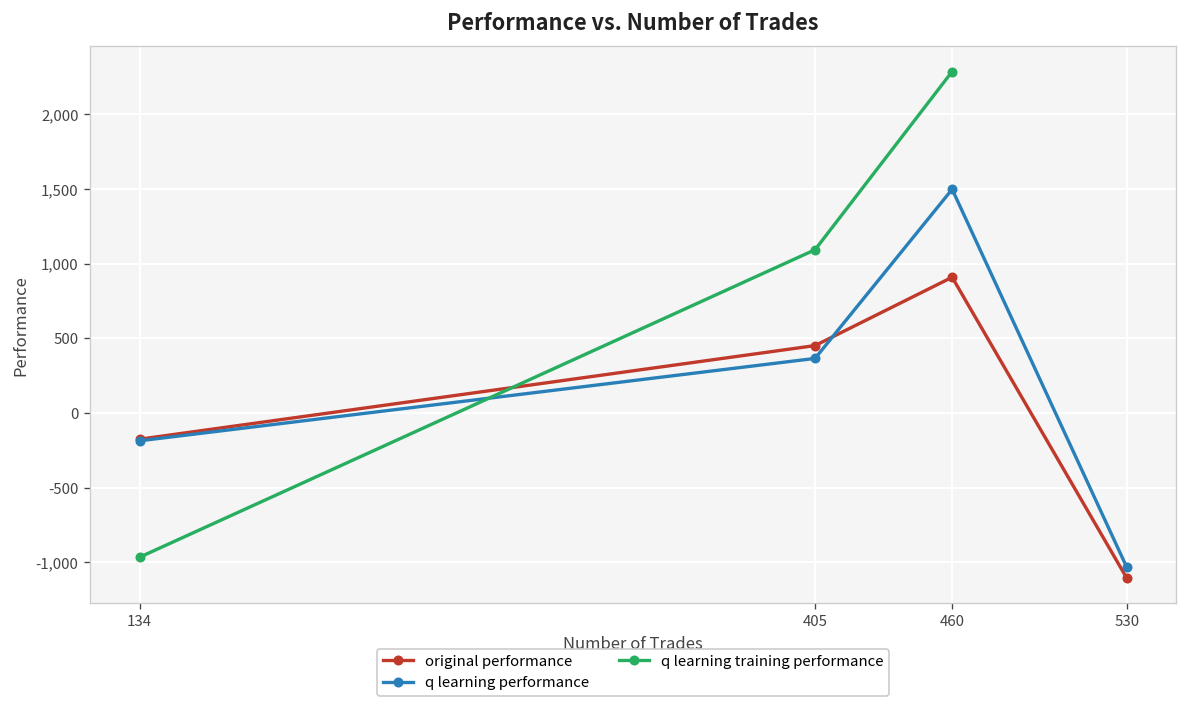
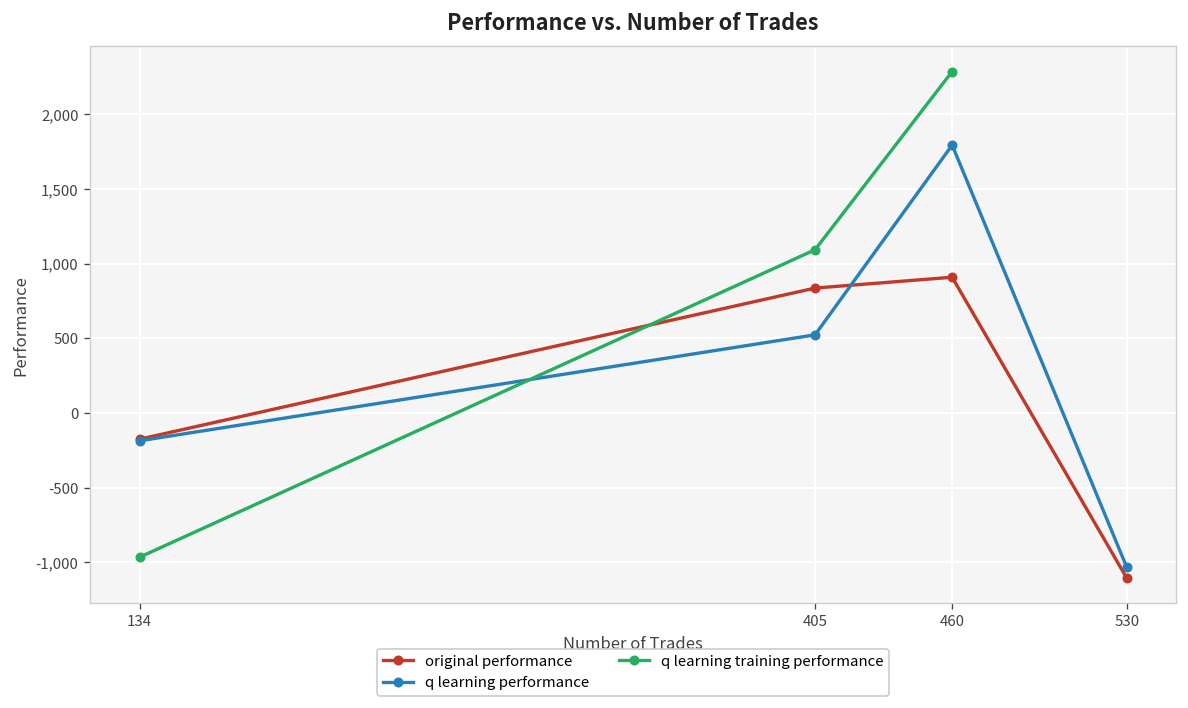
original performance, 405: 450 -> 840
q learning performance, 405: 370 -> 520
q learning performance, 460: 1,500 -> 1,790
